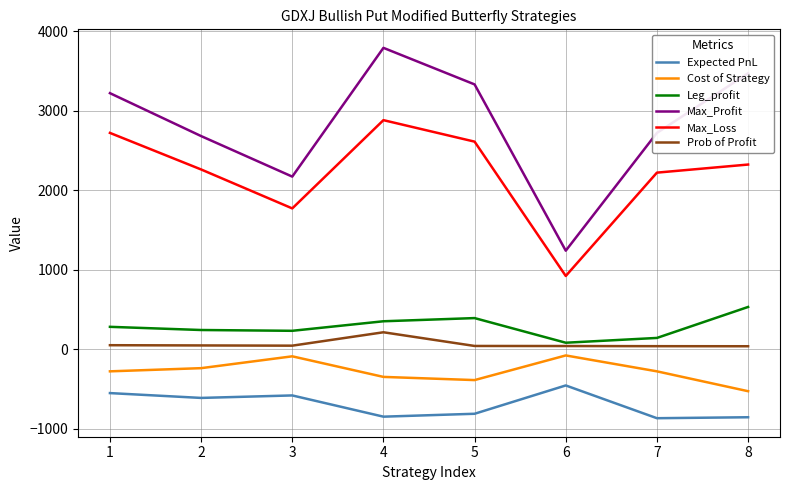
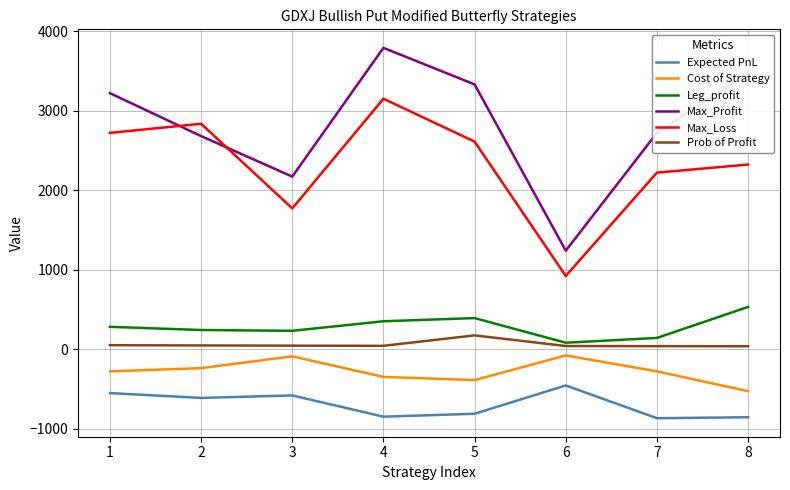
Max_Loss, 2: 2300 -> 2800
Max_Loss, 4: 2900 -> 3200
Prob of Profit, 4: 200 -> 0
Prob of Profit, 5: 0 -> 200
